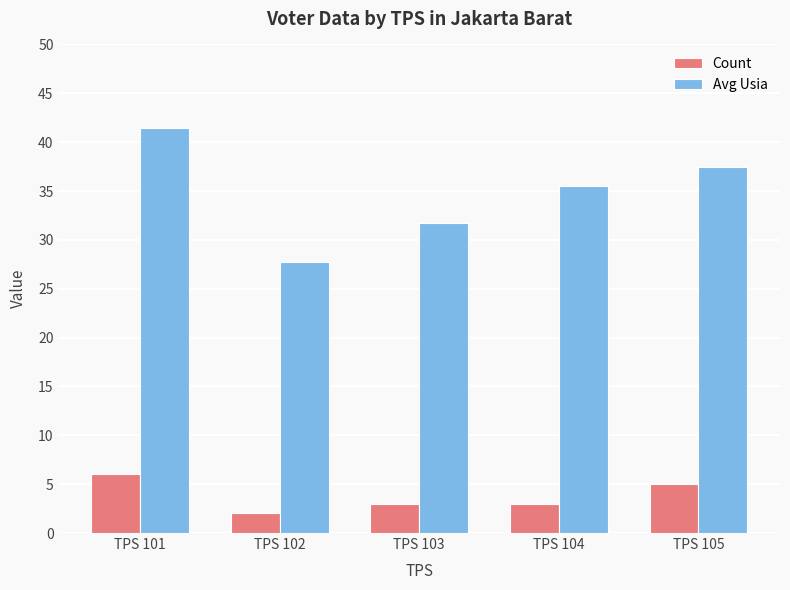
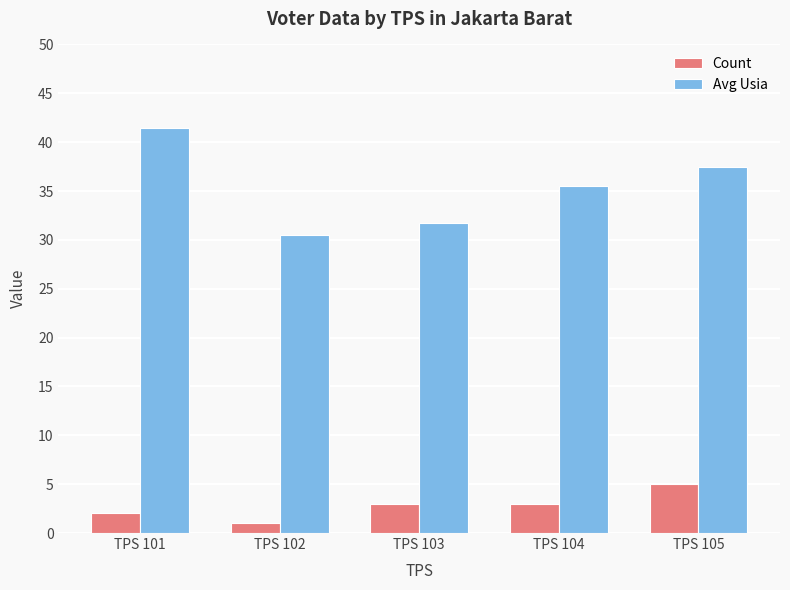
Count, TPS 101: 6 -> 2
Count, TPS 102: 2 -> 1
Avg Usia, TPS 102: 28 -> 31
